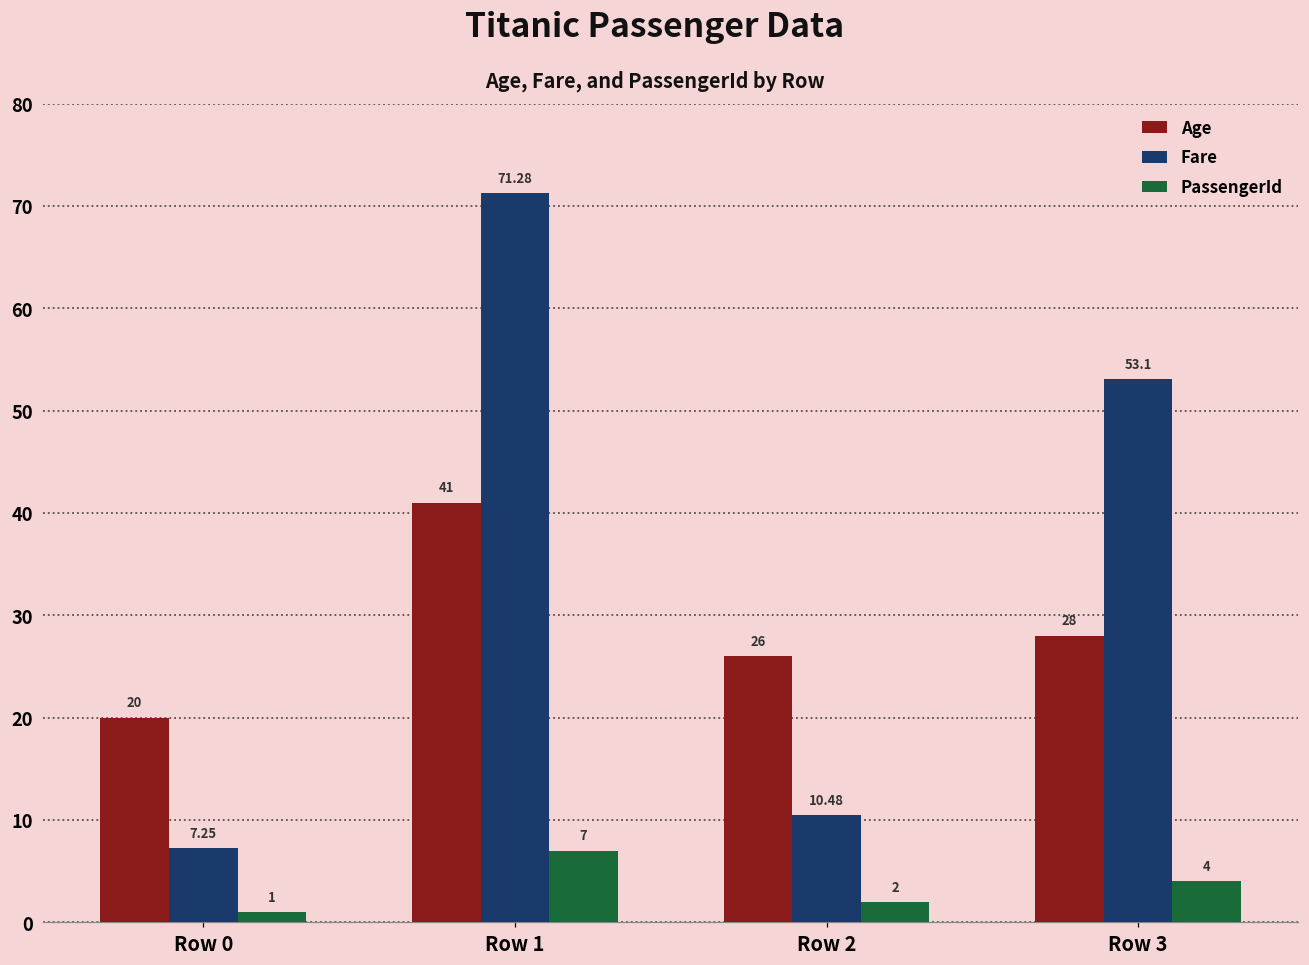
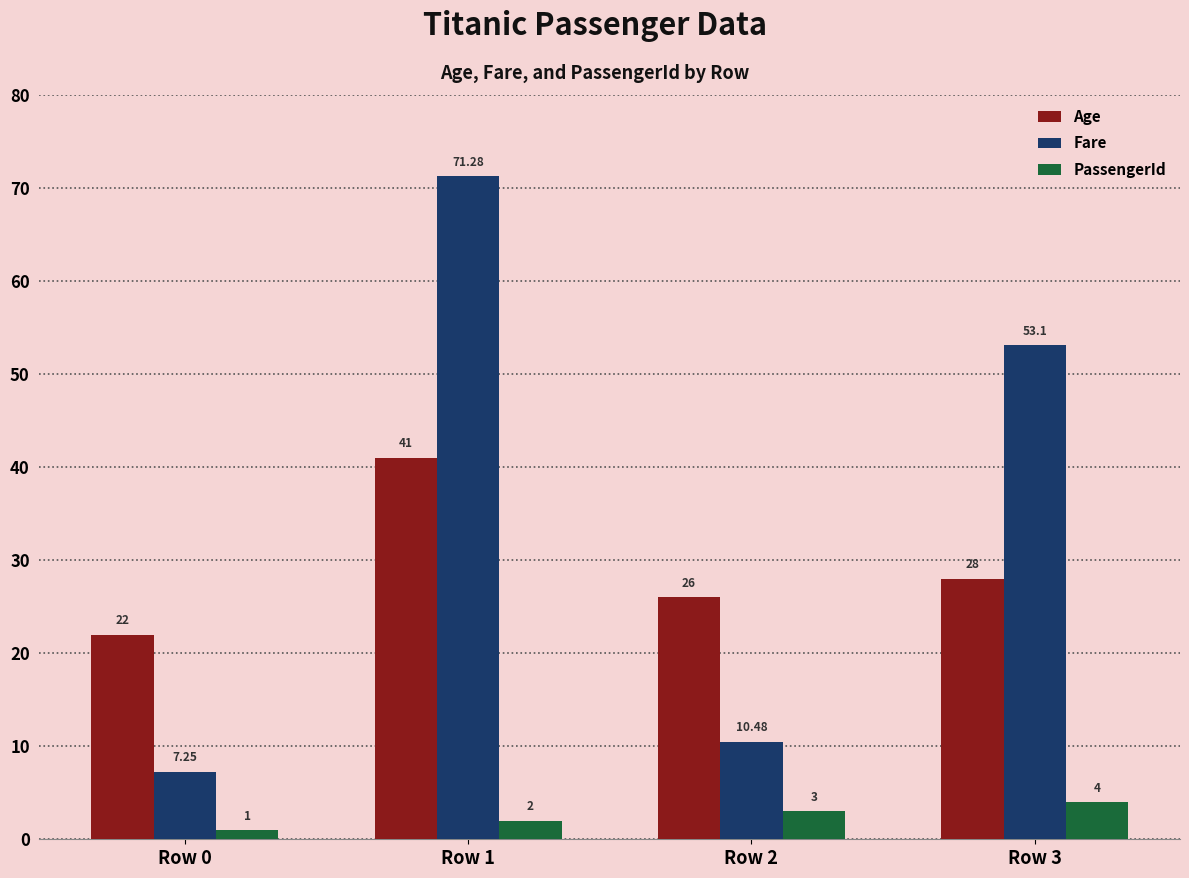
Age, Row 0: 20 -> 22
PassengerId, Row 1: 7 -> 2
PassengerId, Row 2: 2 -> 3
